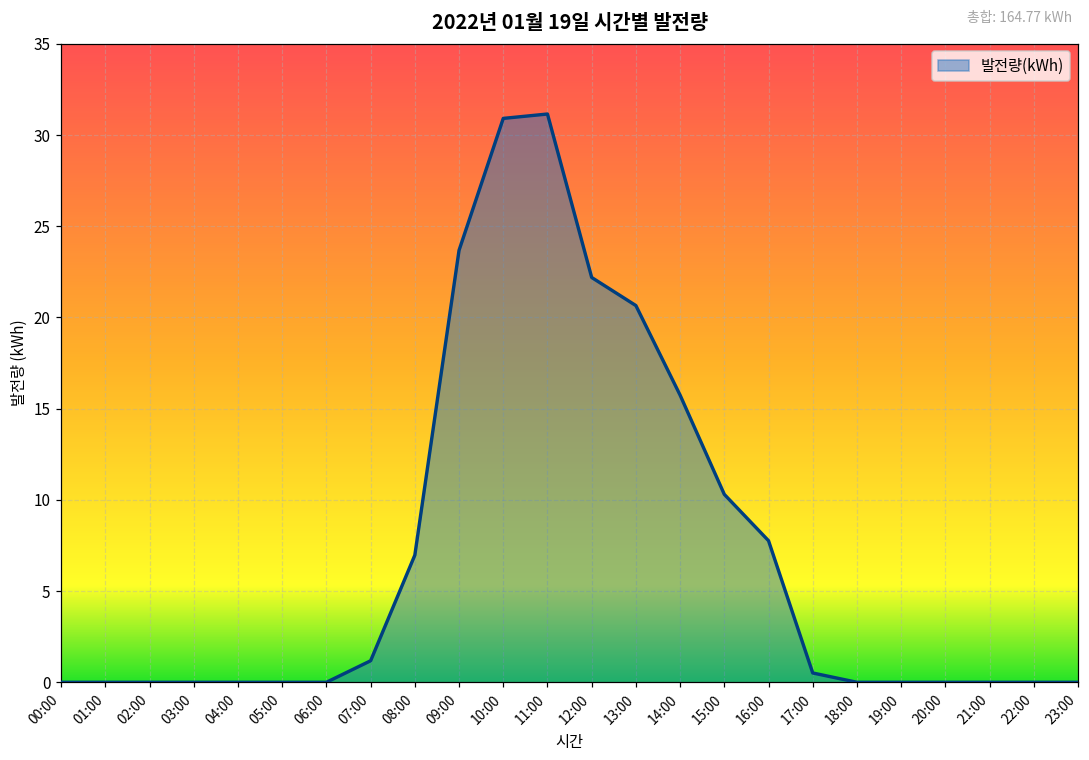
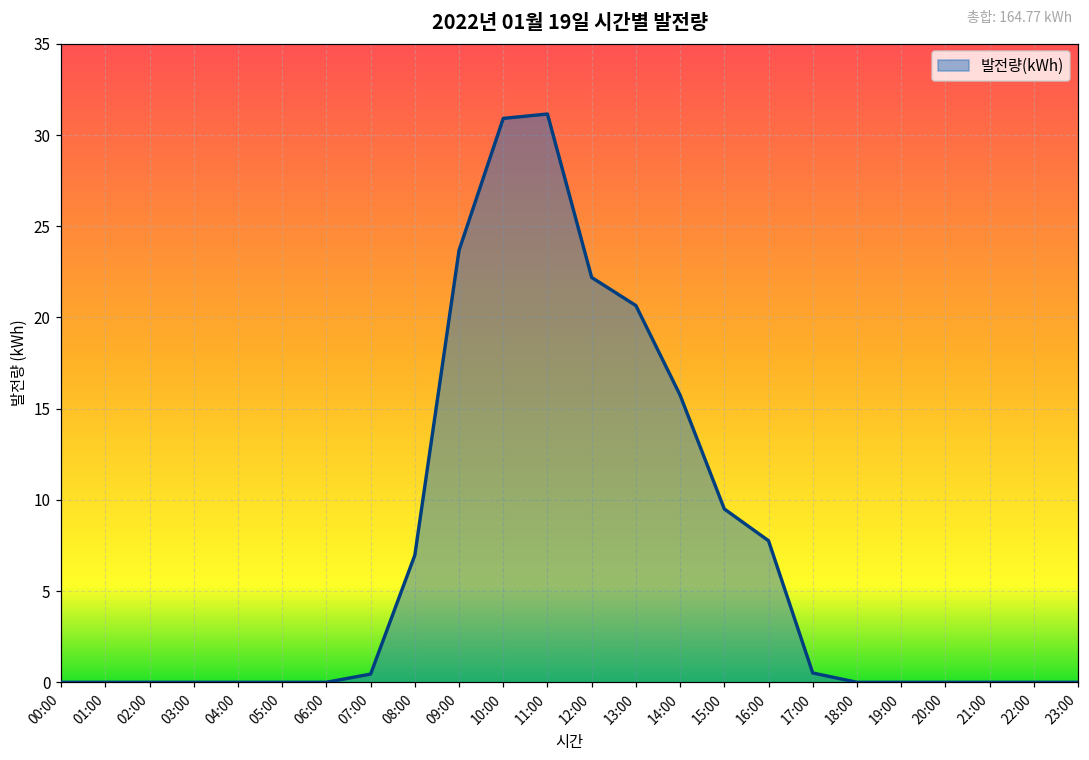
07:00: 1.2 -> 0.5
15:00: 10.3 -> 9.5
